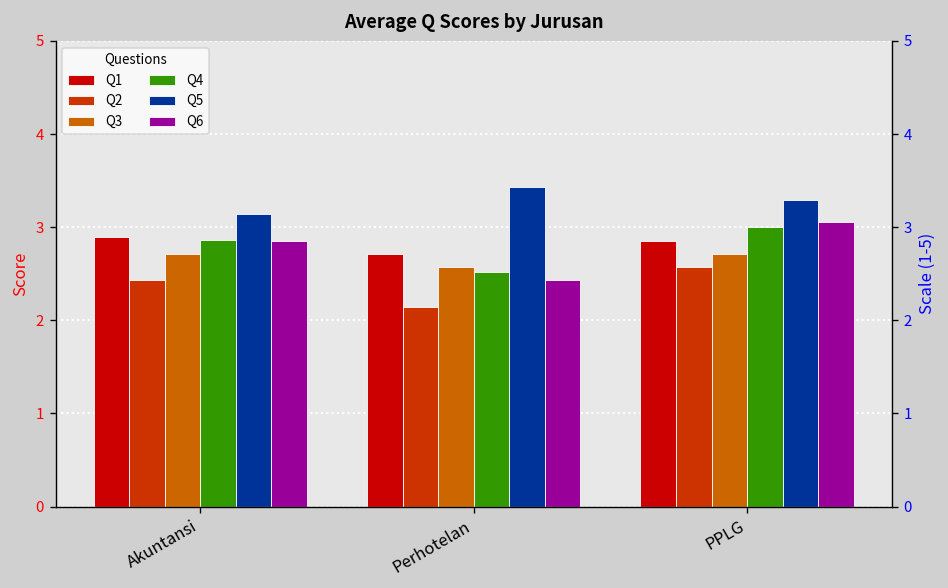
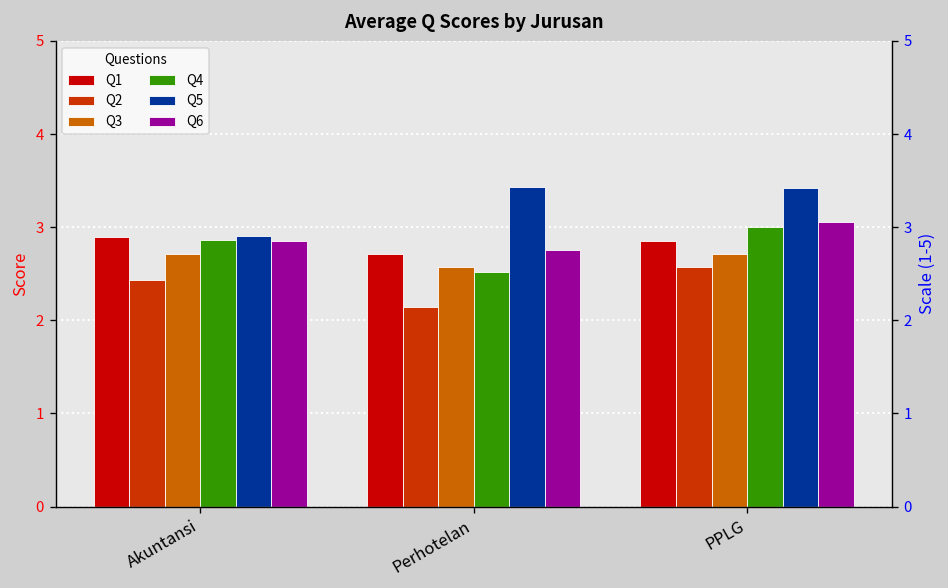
Q5, Akuntansi: 3.1 -> 2.9
Q6, Perhotelan: 2.4 -> 2.8
Q5, PPLG: 3.3 -> 3.4
